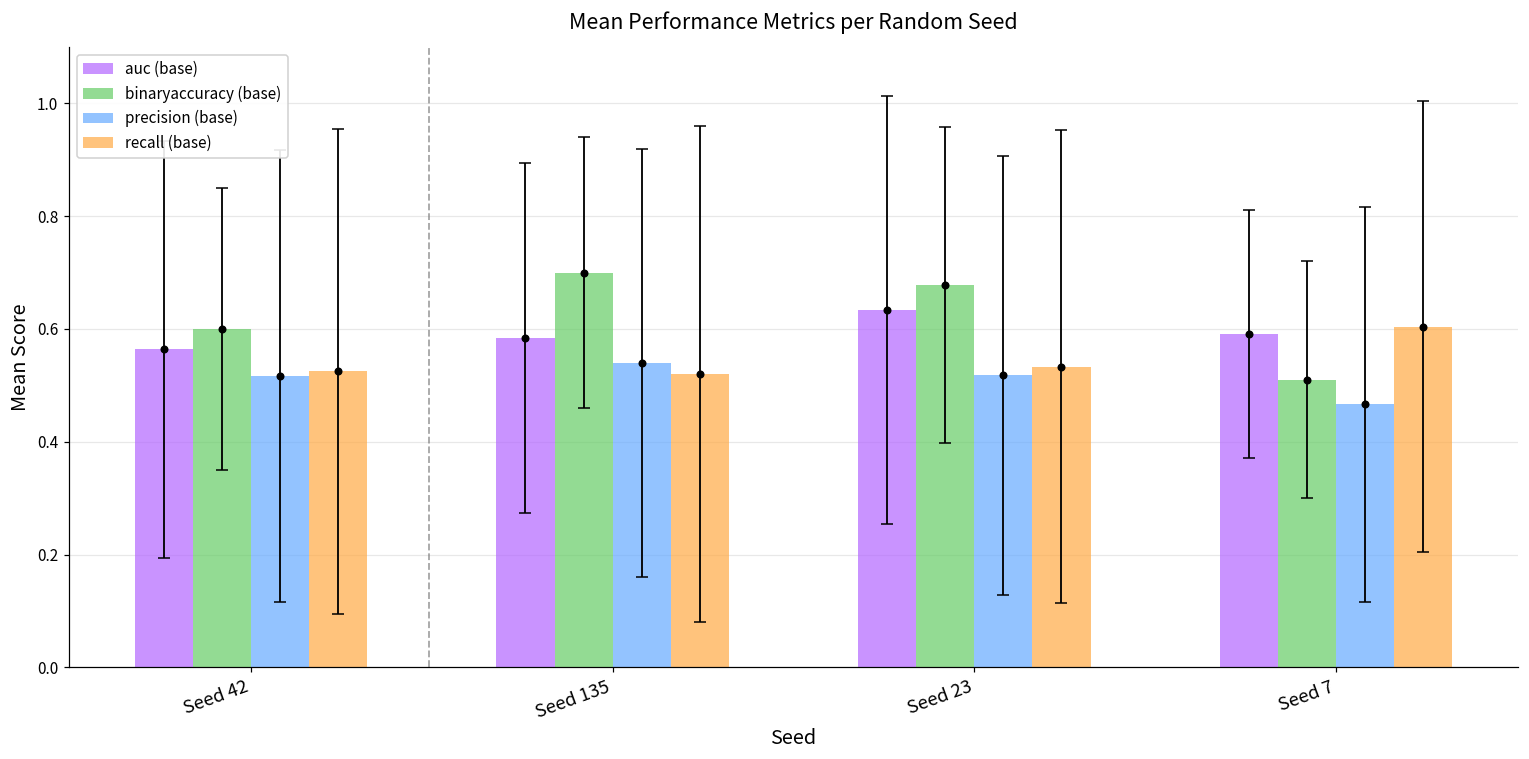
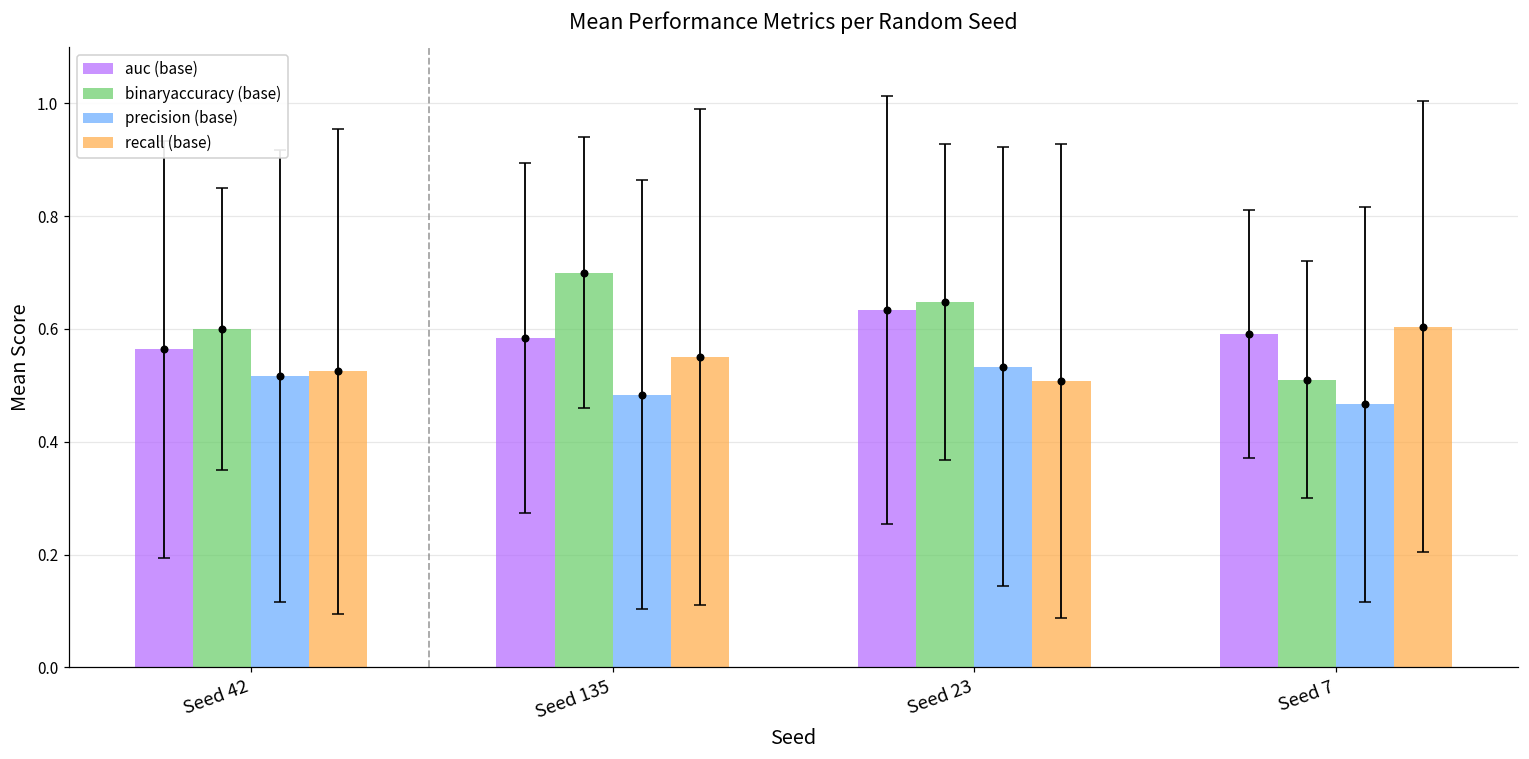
precision (base), Seed 135: 0.54 -> 0.48
recall (base), Seed 135: 0.52 -> 0.55
binaryaccuracy (base), Seed 23: 0.68 -> 0.65
precision (base), Seed 23: 0.52 -> 0.53
recall (base), Seed 23: 0.53 -> 0.51
